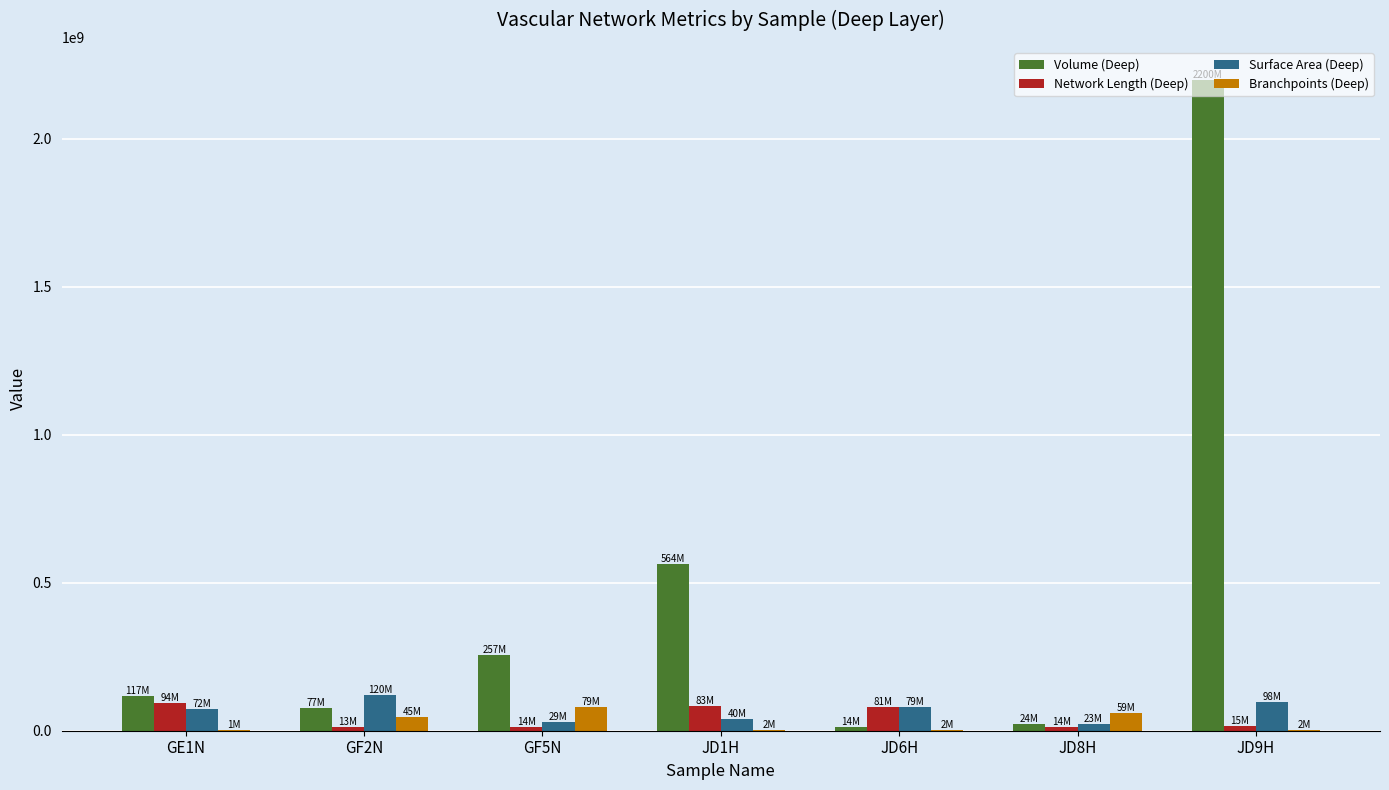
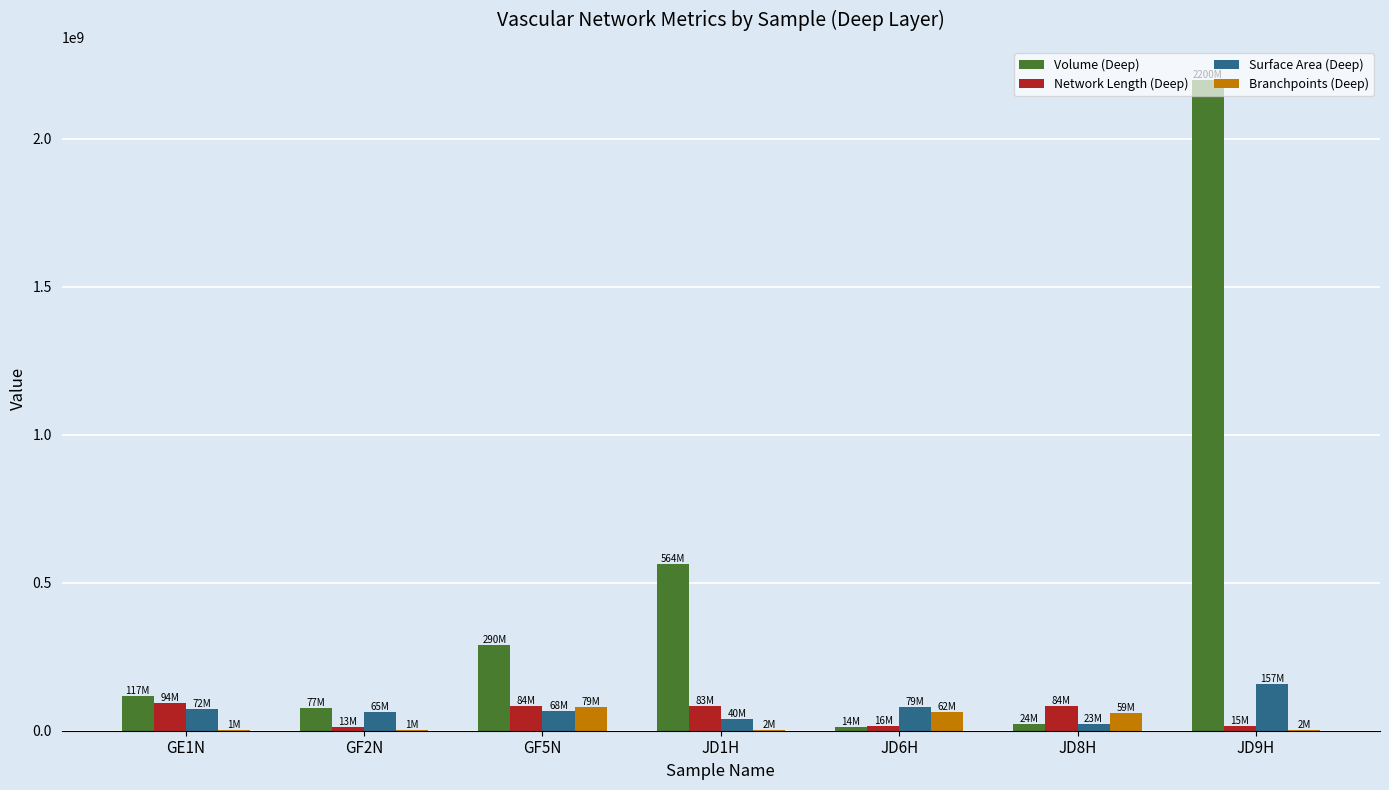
Surface Area (Deep), GF2N: 120M -> 65M
Branchpoints (Deep), GF2N: 45M -> 1M
Volume (Deep), GF5N: 257M -> 290M
Network Length (Deep), GF5N: 14M -> 84M
Surface Area (Deep), GF5N: 29M -> 68M
Network Length (Deep), JD6H: 81M -> 16M
Branchpoints (Deep), JD6H: 2M -> 62M
Network Length (Deep), JD8H: 14M -> 84M
Surface Area (Deep), JD9H: 98M -> 157M
